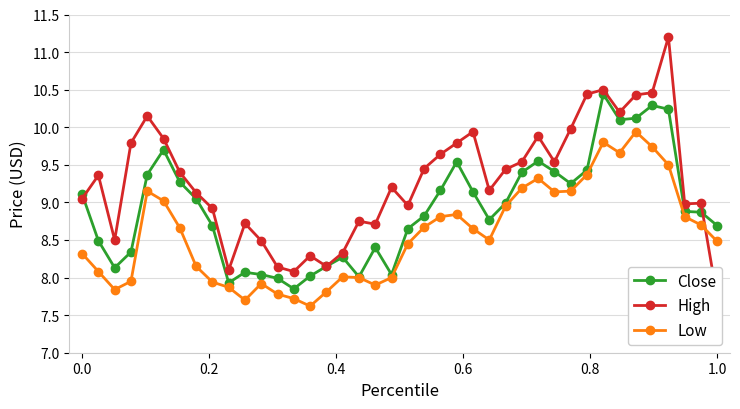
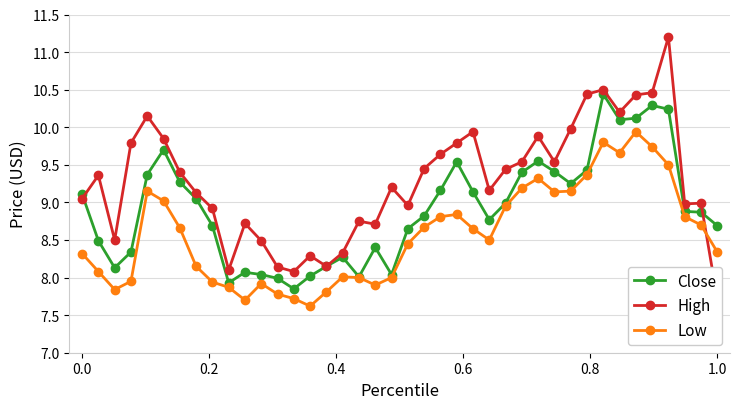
Low, 1.0: 8.5 -> 8.3
